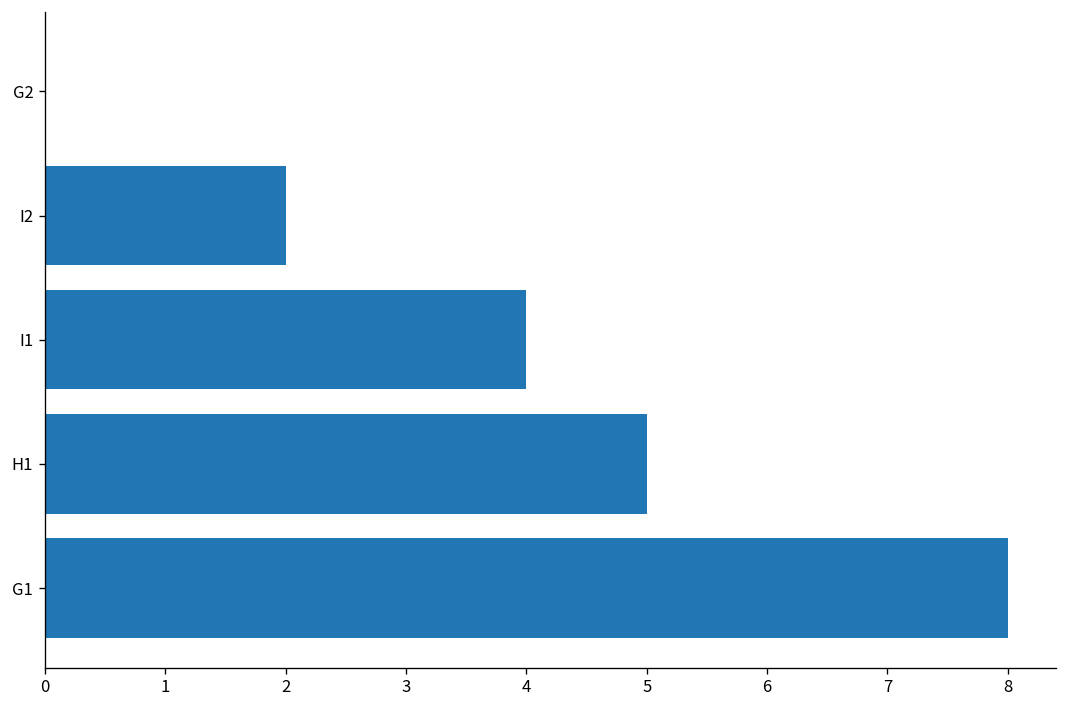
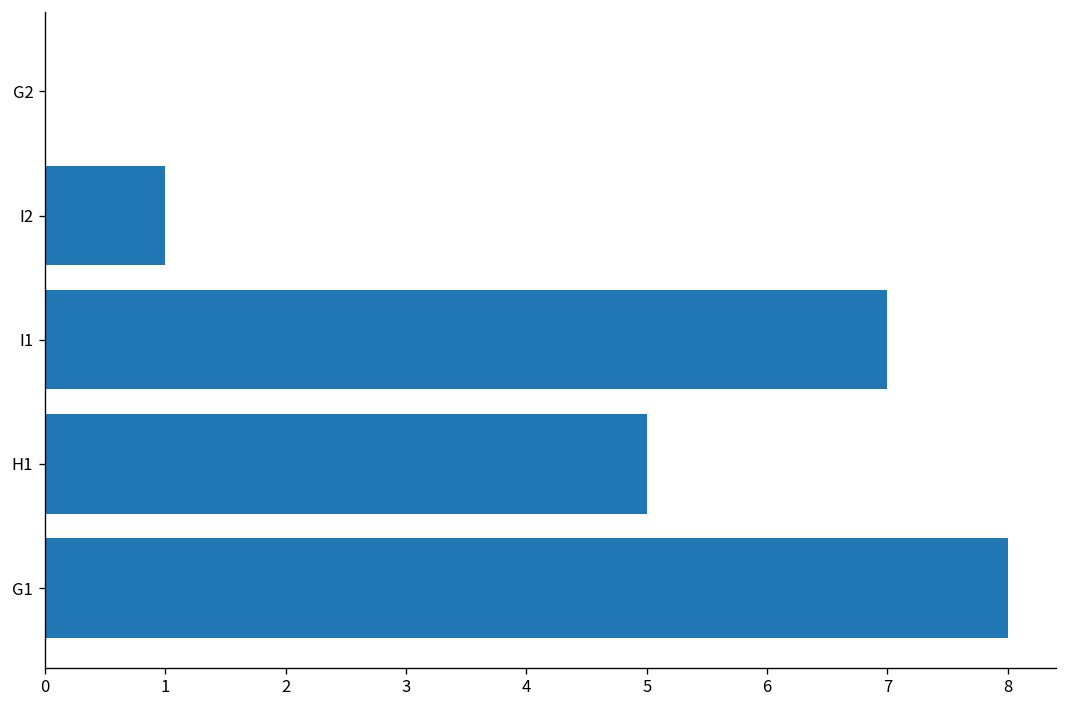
I2: 2 -> 1
I1: 4 -> 7
